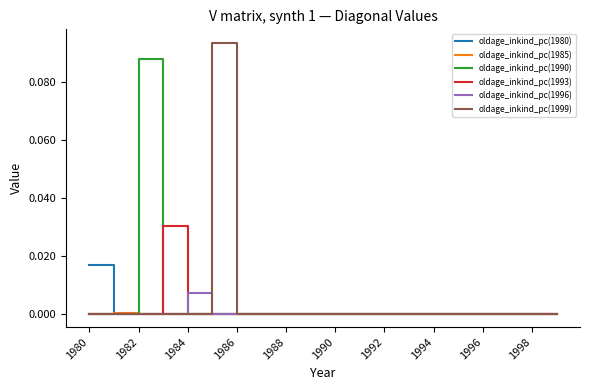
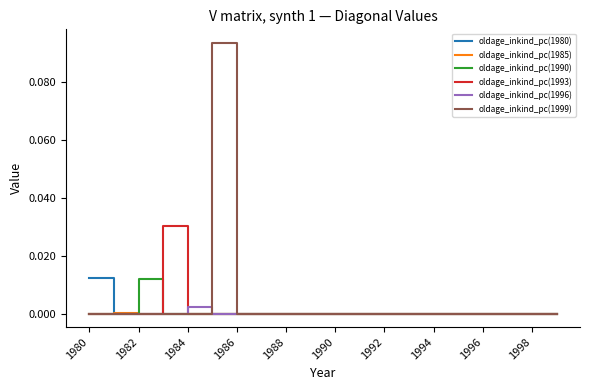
oldage_inkind_pc(1980), 1980: 0.017 -> 0.012
oldage_inkind_pc(1990), 1982: 0.088 -> 0.012
oldage_inkind_pc(1996), 1984: 0.007 -> 0.002
